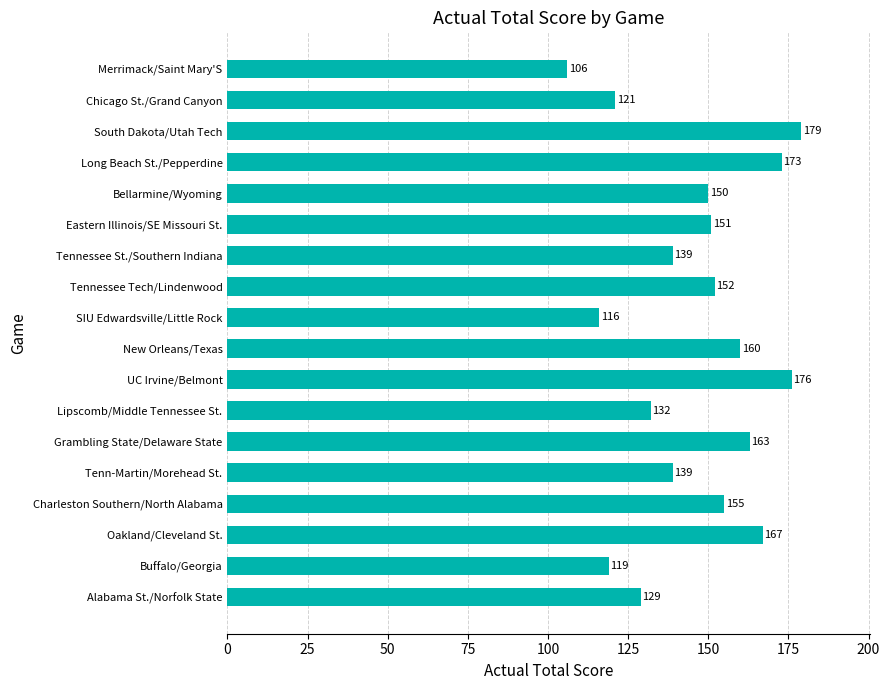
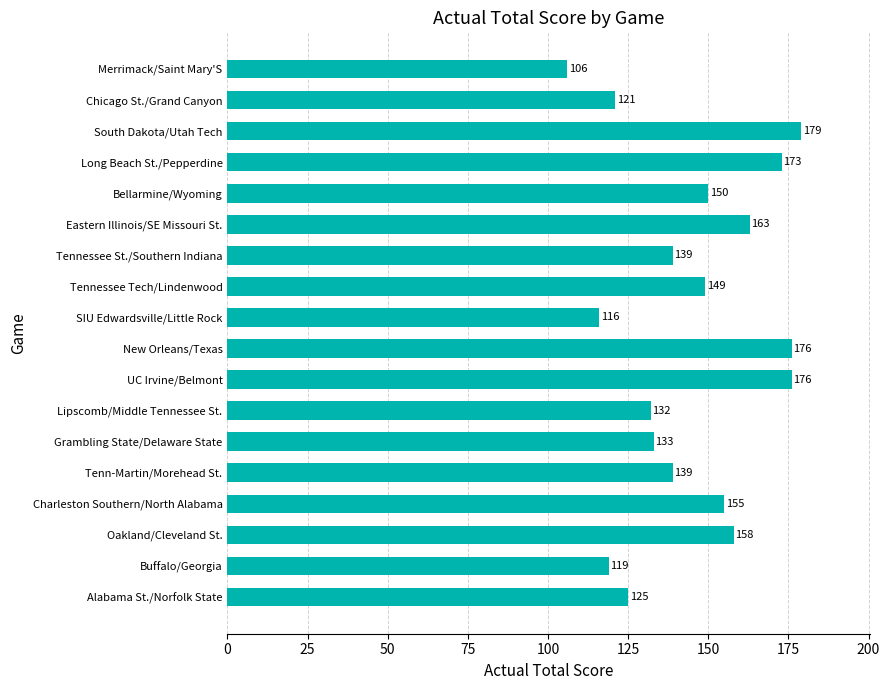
Eastern Illinois/SE Missouri St.: 151 -> 163
Tennessee Tech/Lindenwood: 152 -> 149
New Orleans/Texas: 160 -> 176
Grambling State/Delaware State: 163 -> 133
Oakland/Cleveland St.: 167 -> 158
Alabama St./Norfolk State: 129 -> 125
